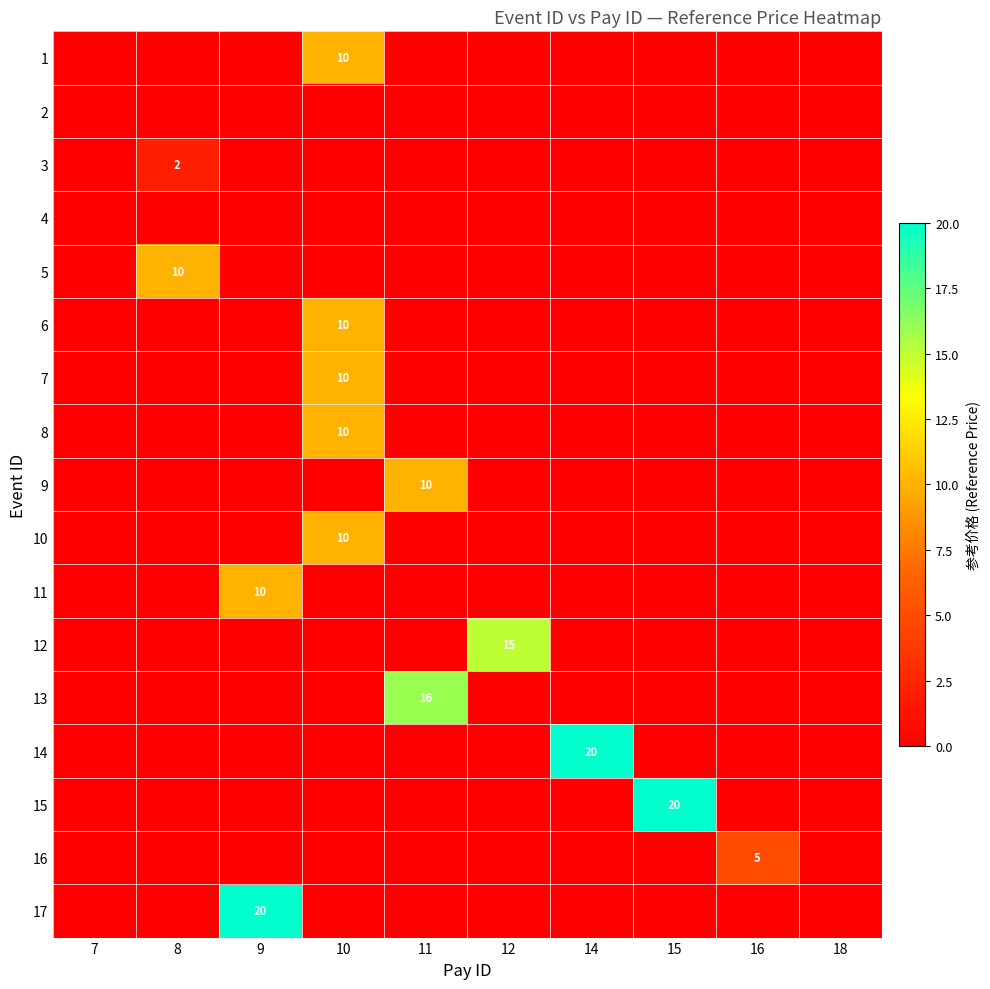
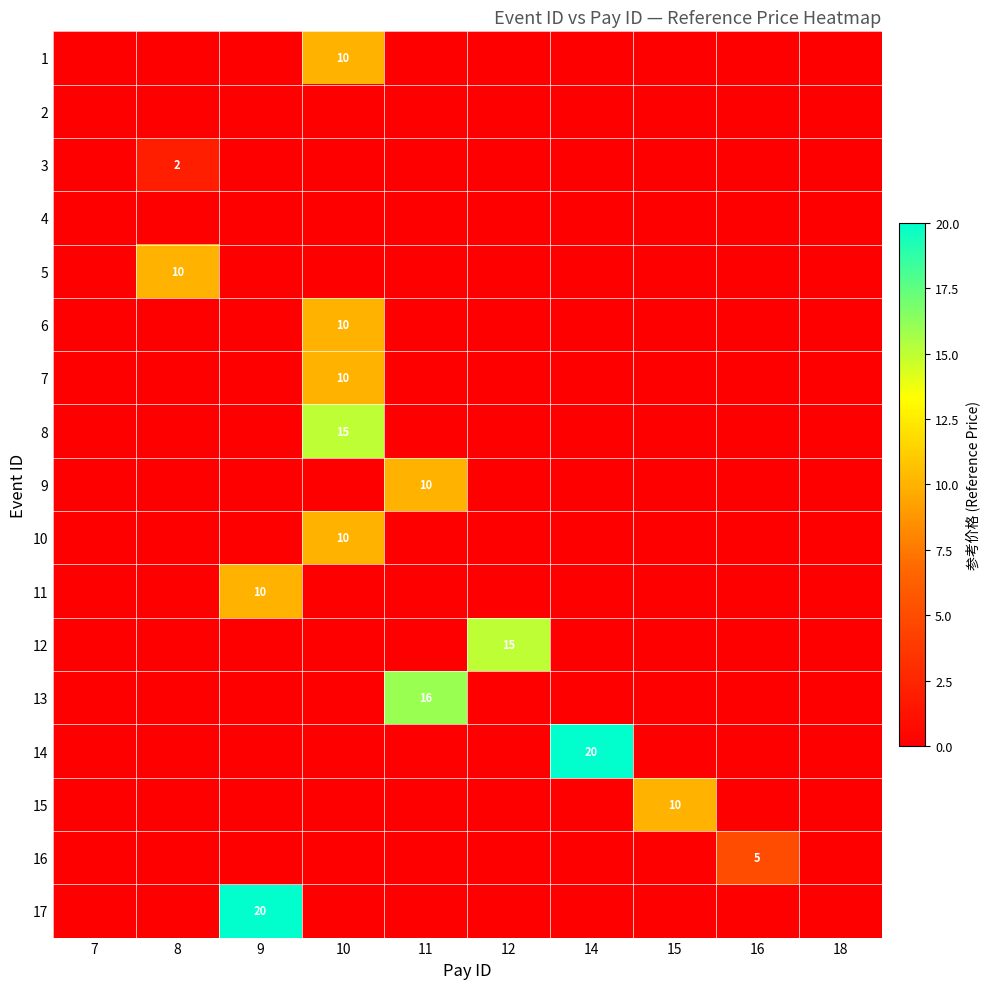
8, 10: 10 -> 15
15, 15: 20 -> 10
